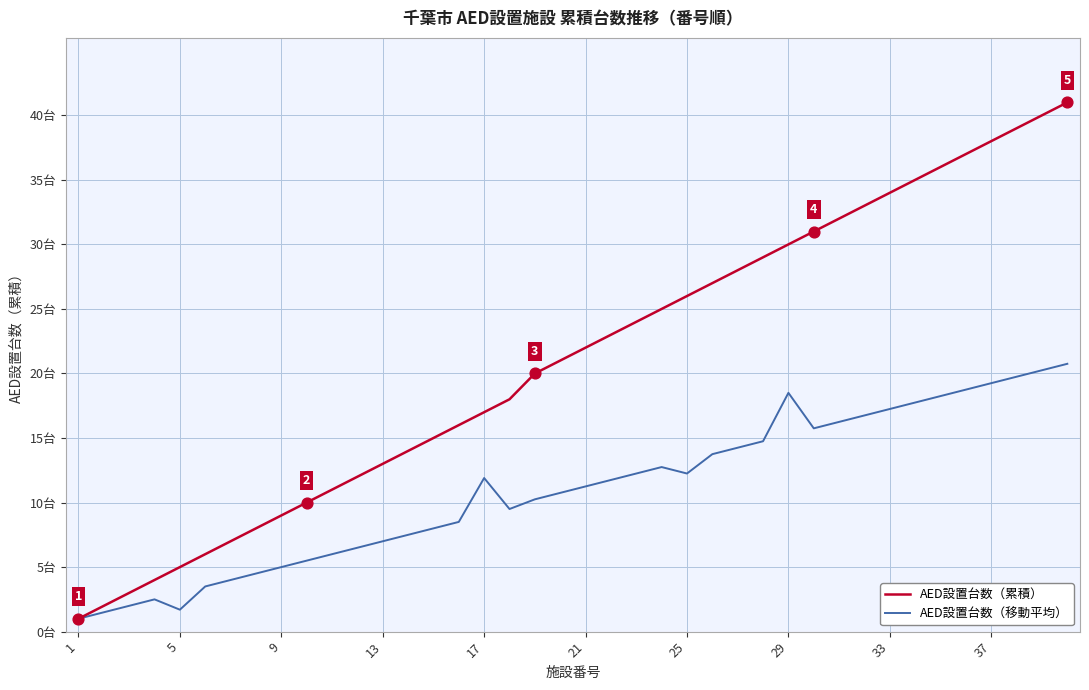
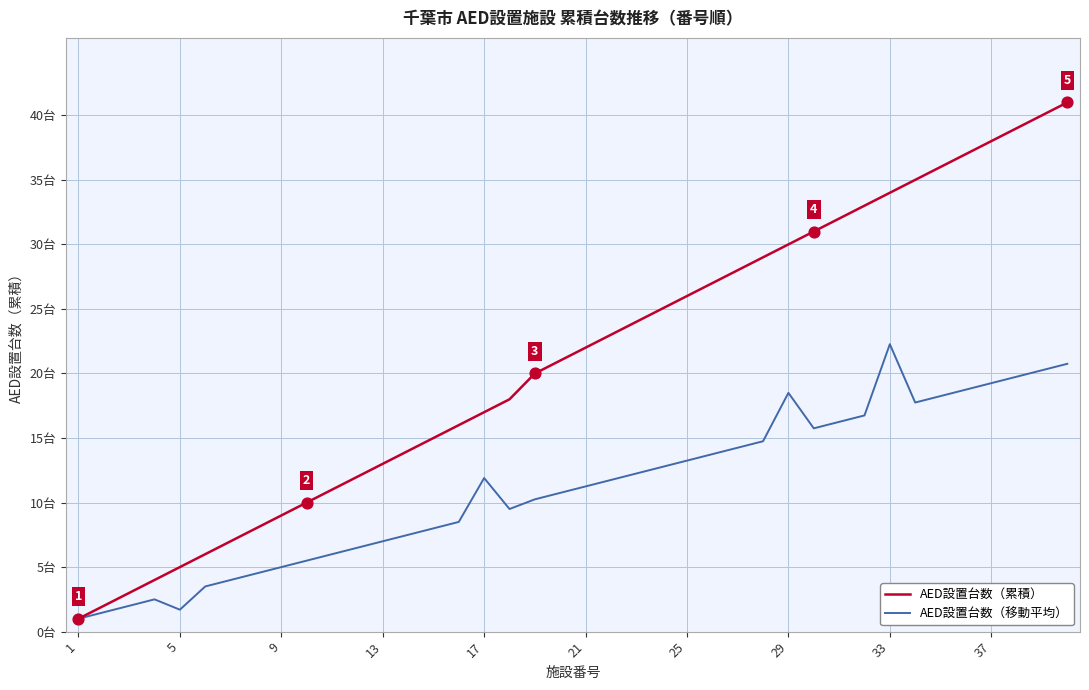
AED設置台数（移動平均）, 25: 12.3台 -> 13.3台
AED設置台数（移動平均）, 33: 17.3台 -> 22.3台
